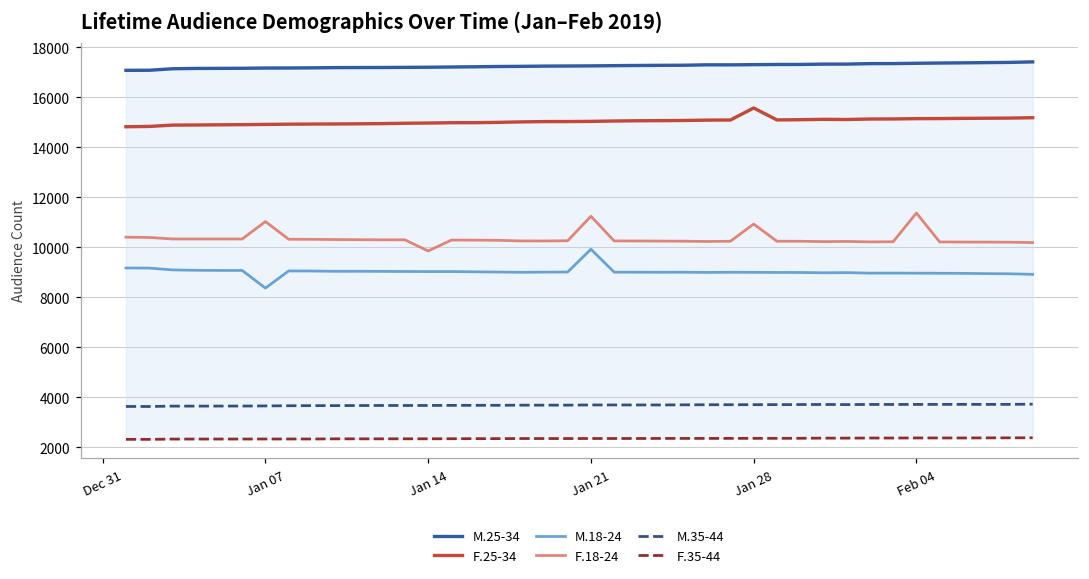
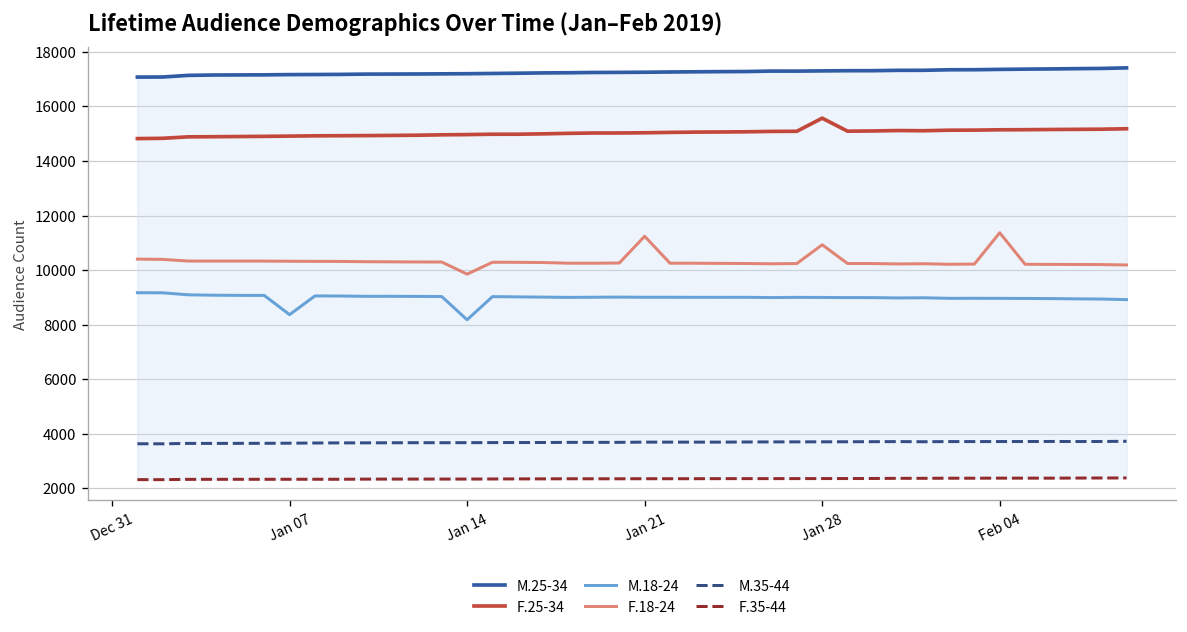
F.18-24, Jan 07: 11000 -> 10300
M.18-24, Jan 14: 9000 -> 8200
M.18-24, Jan 21: 9900 -> 9000
